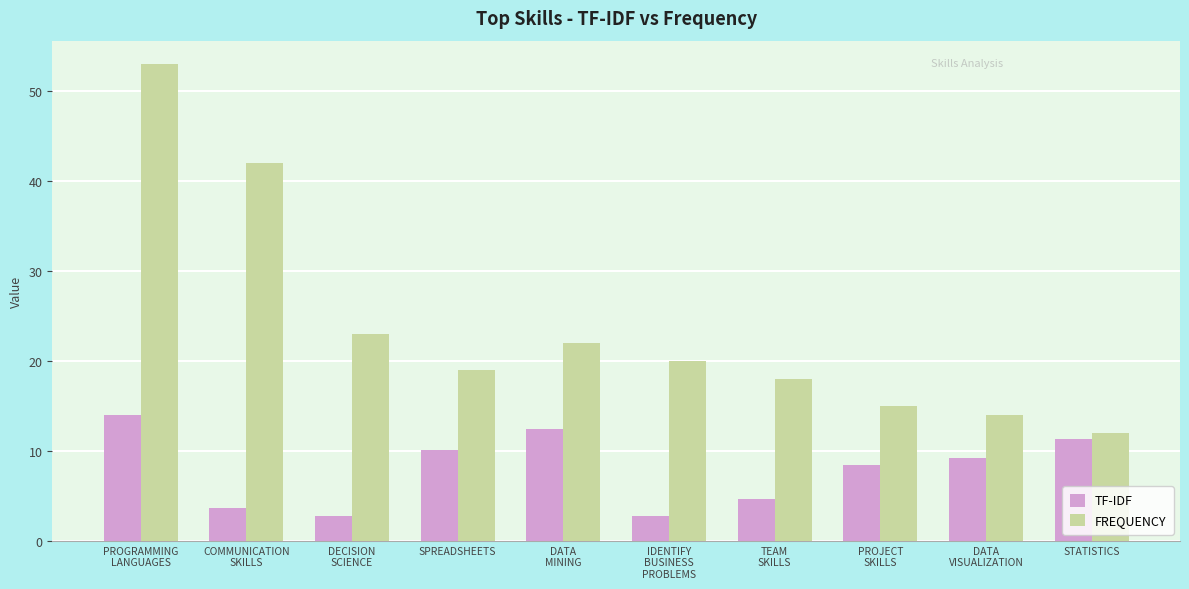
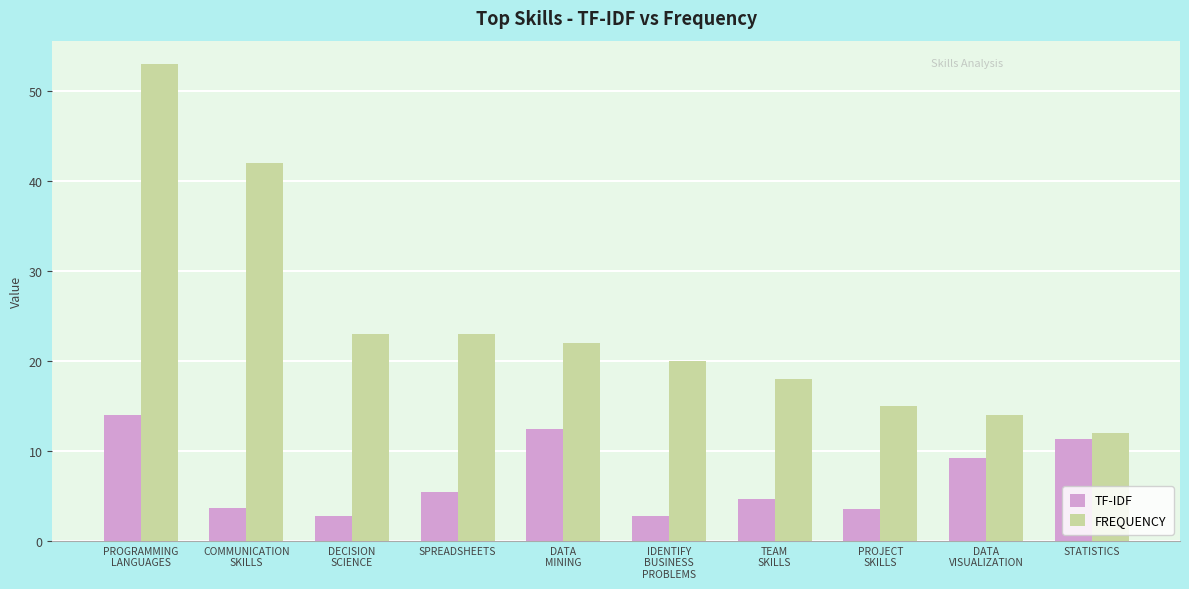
TF-IDF, SPREADSHEETS: 10 -> 5
FREQUENCY, SPREADSHEETS: 19 -> 23
TF-IDF, PROJECT SKILLS: 9 -> 4
